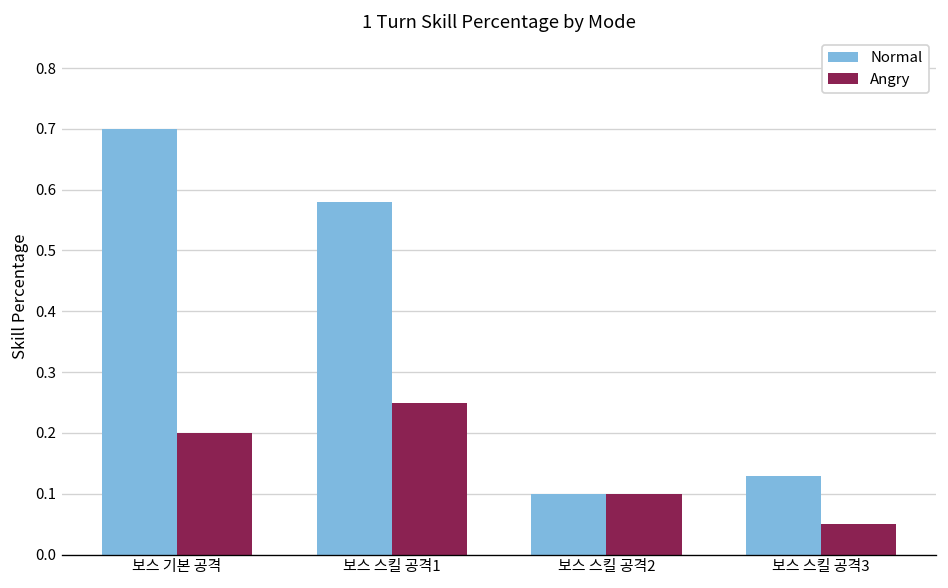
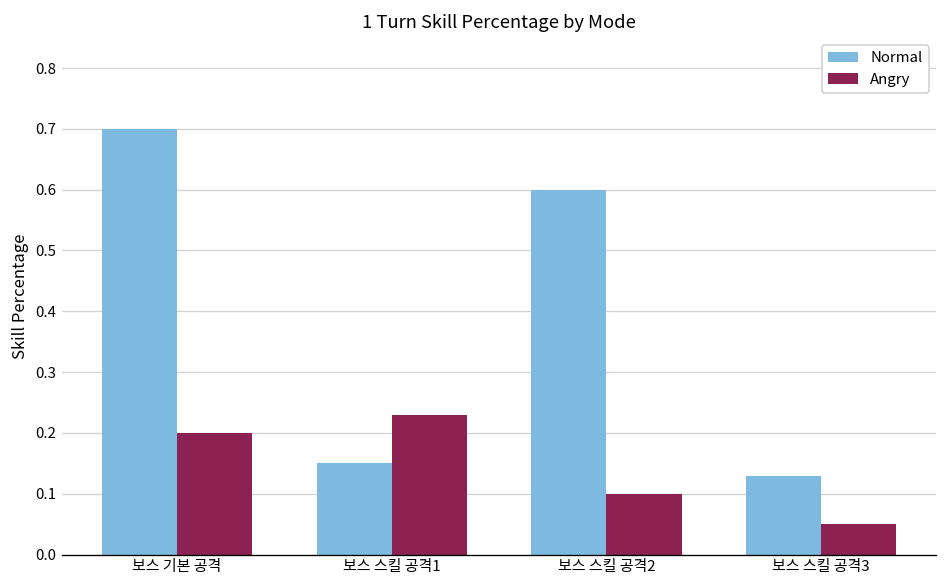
Normal, 보스 스킬 공격1: 0.58 -> 0.15
Angry, 보스 스킬 공격1: 0.25 -> 0.23
Normal, 보스 스킬 공격2: 0.1 -> 0.6
